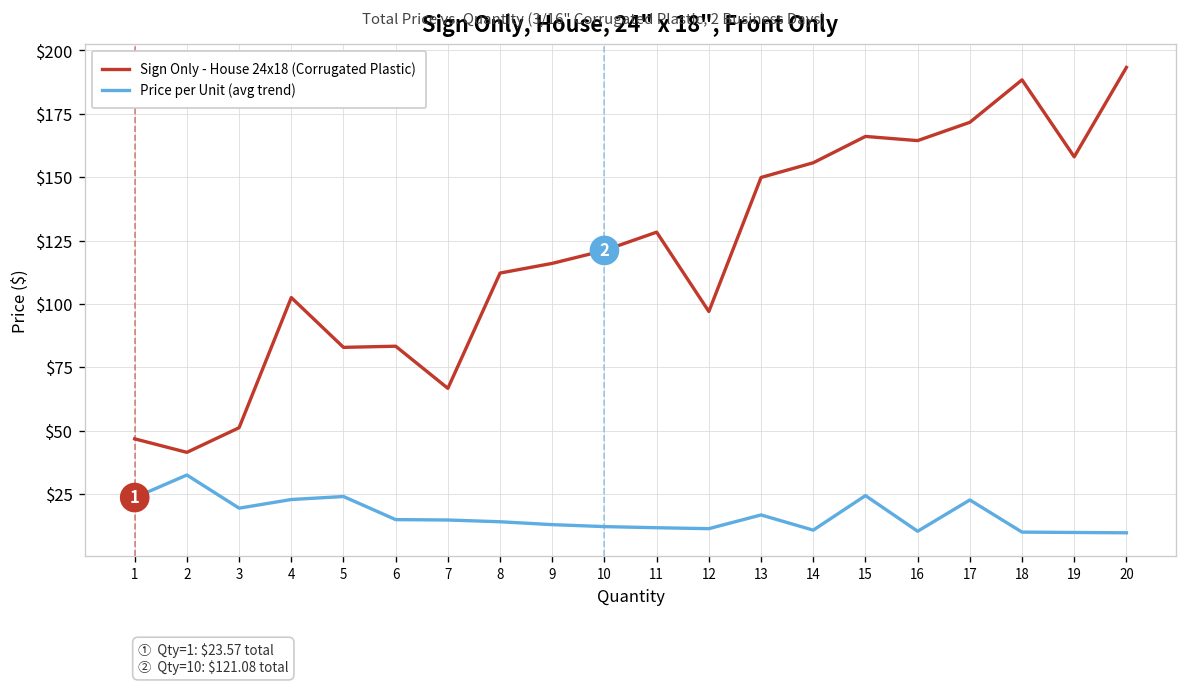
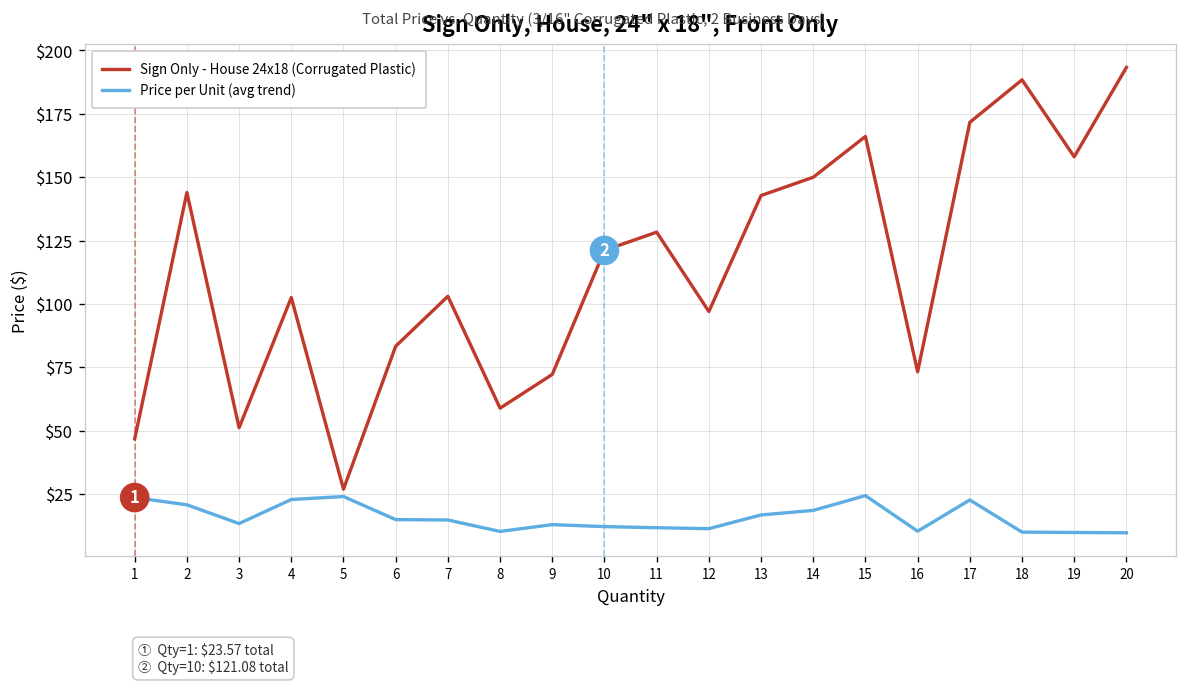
Sign Only - House 24x18 (Corrugated Plastic), 2: $41 -> $144
Price per Unit (avg trend), 2: $32 -> $21
Price per Unit (avg trend), 3: $19 -> $13
Sign Only - House 24x18 (Corrugated Plastic), 5: $83 -> $27
Sign Only - House 24x18 (Corrugated Plastic), 7: $67 -> $103
Sign Only - House 24x18 (Corrugated Plastic), 8: $112 -> $59
Price per Unit (avg trend), 8: $14 -> $10
Sign Only - House 24x18 (Corrugated Plastic), 9: $116 -> $72
Sign Only - House 24x18 (Corrugated Plastic), 13: $150 -> $143
Sign Only - House 24x18 (Corrugated Plastic), 14: $156 -> $150
Price per Unit (avg trend), 14: $11 -> $18
Sign Only - House 24x18 (Corrugated Plastic), 16: $164 -> $73
